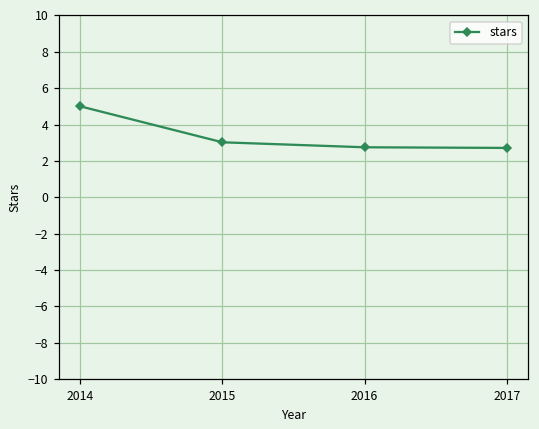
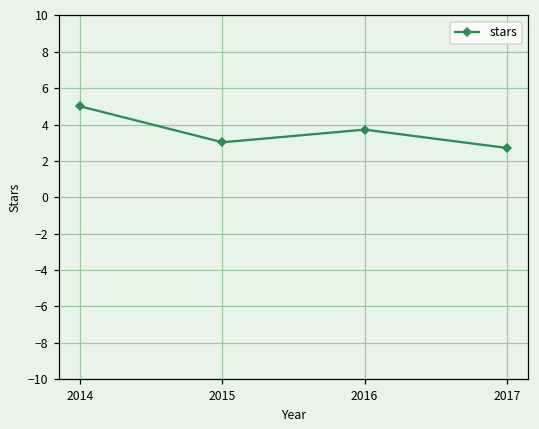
2016: 2.8 -> 3.7
